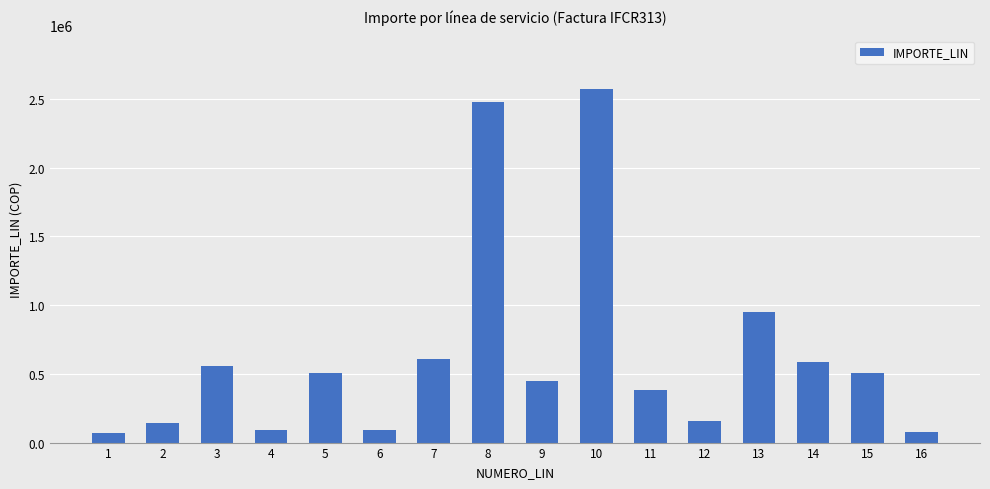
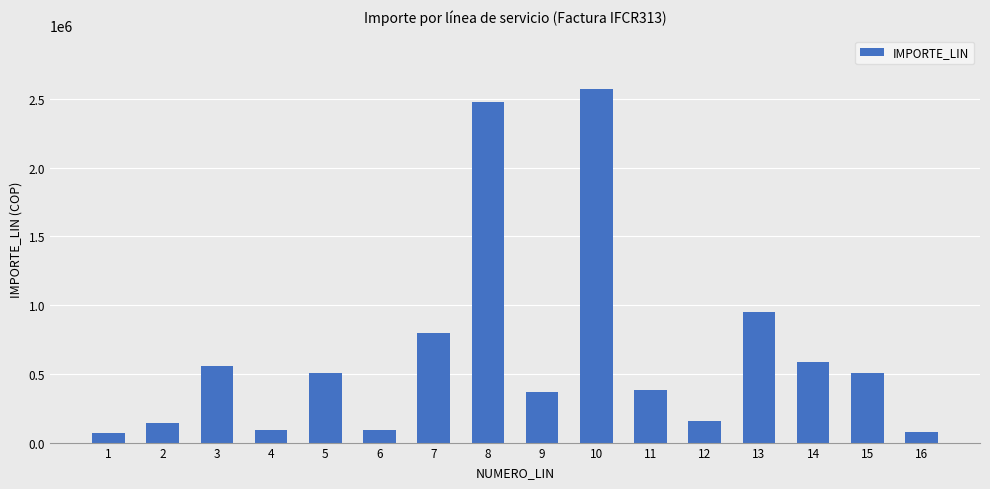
7: 610000 -> 800000
9: 450000 -> 370000
